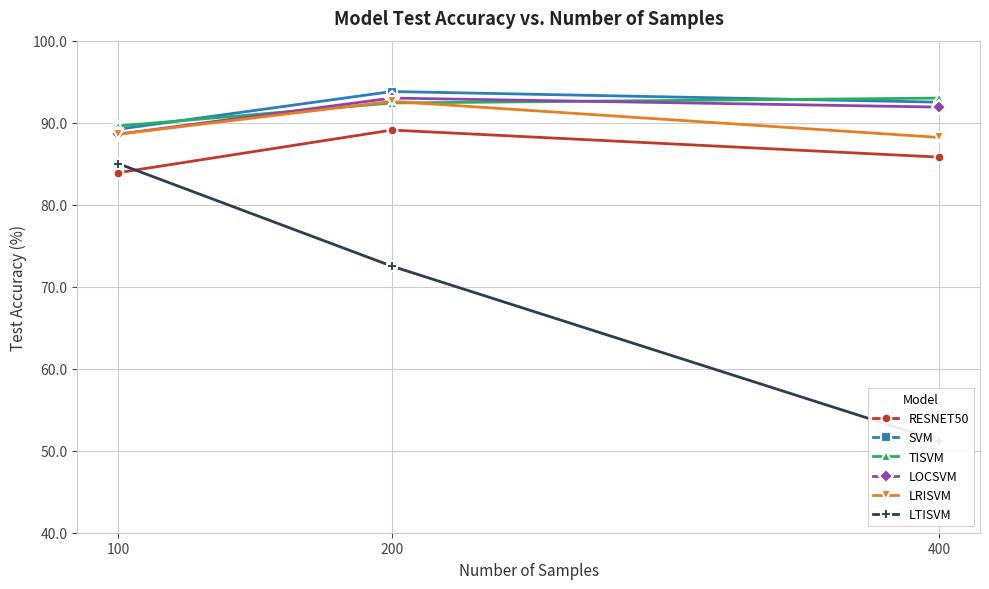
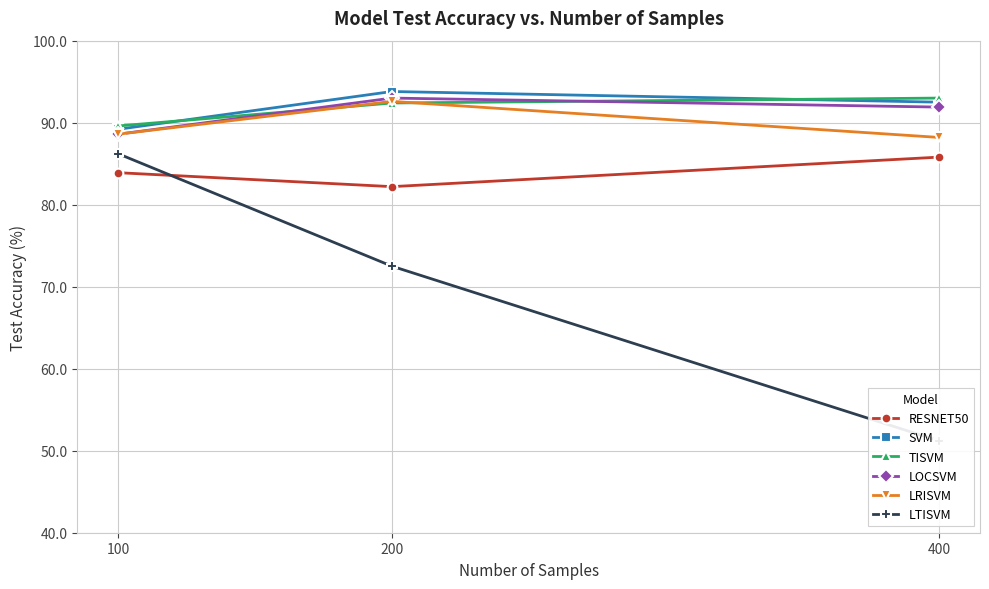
LTISVM, 100: 85 -> 86
RESNET50, 200: 89 -> 82
